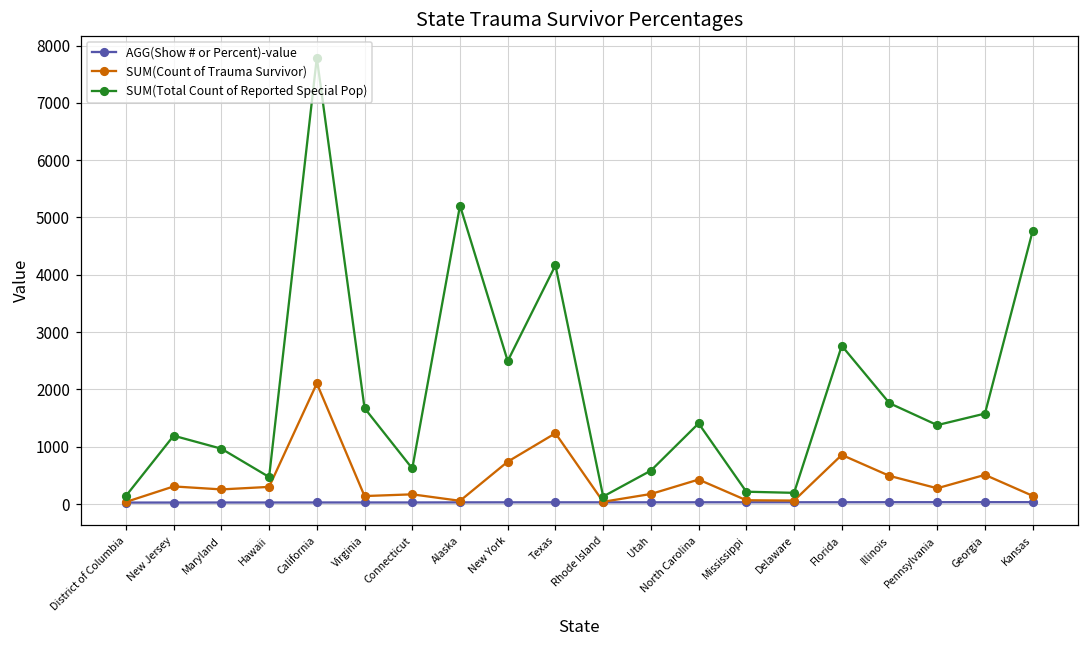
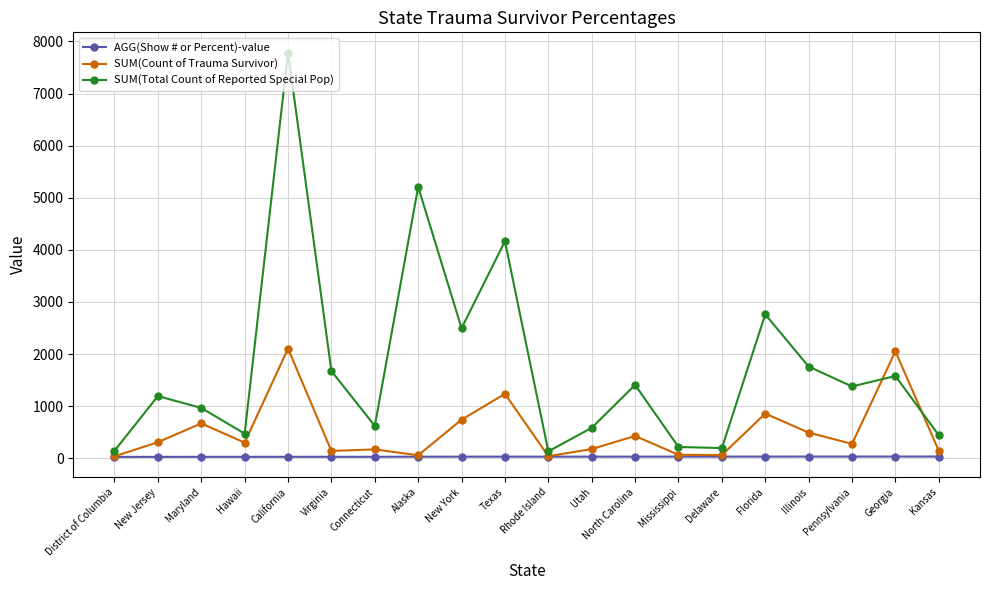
SUM(Count of Trauma Survivor), Maryland: 300 -> 700
SUM(Count of Trauma Survivor), Georgia: 500 -> 2100
SUM(Total Count of Reported Special Pop), Kansas: 4800 -> 400
